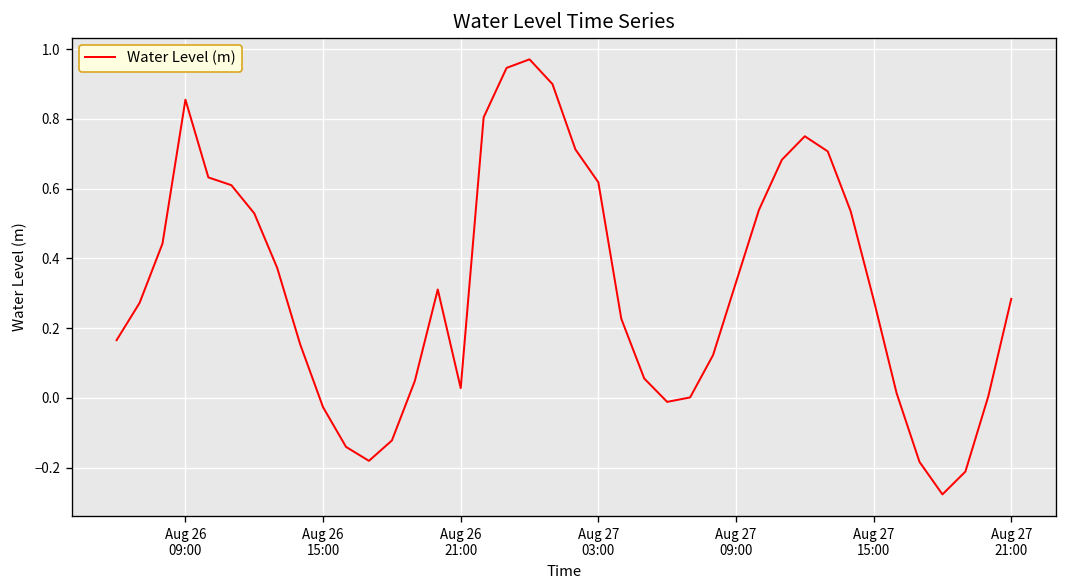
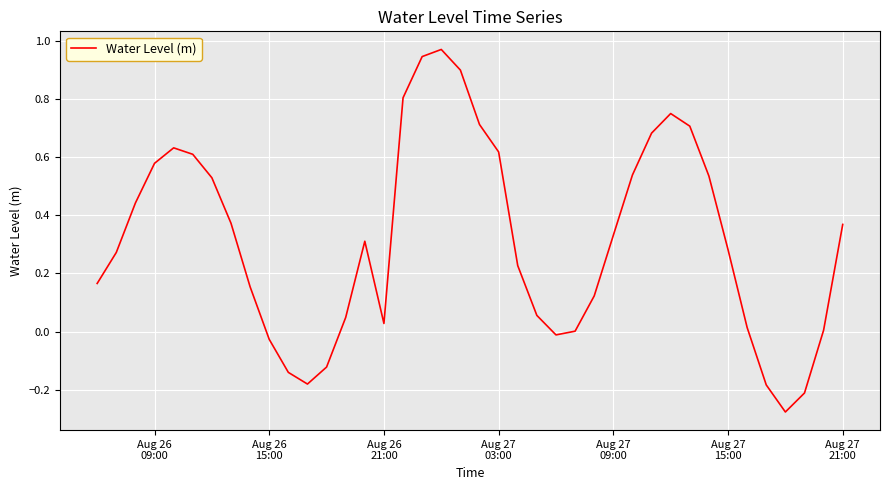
Aug 26 09:00: 0.86 -> 0.58
Aug 27 21:00: 0.28 -> 0.37
